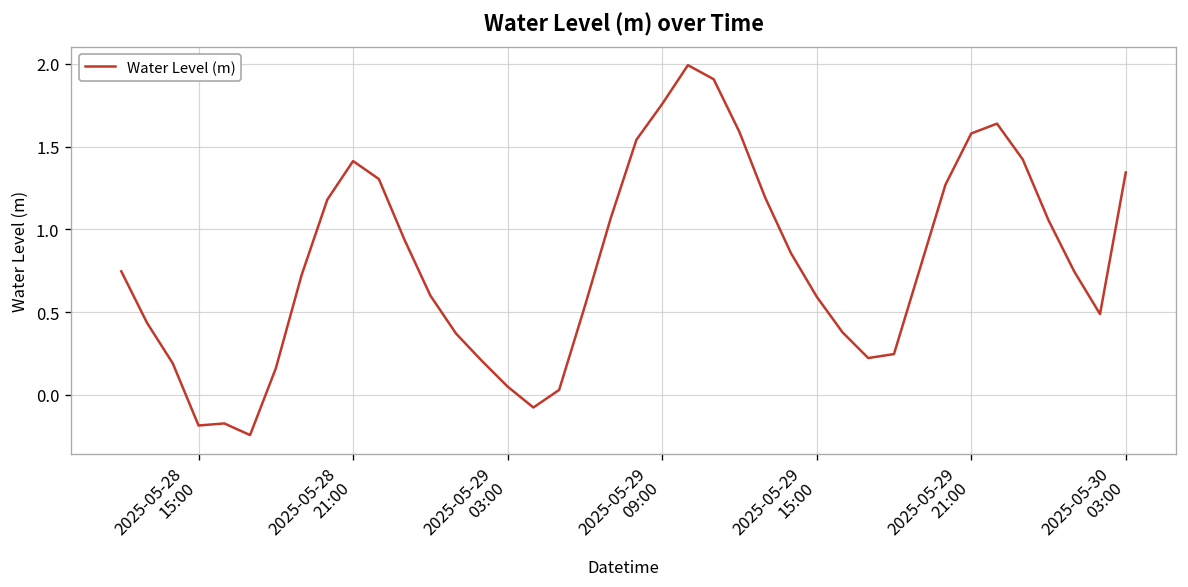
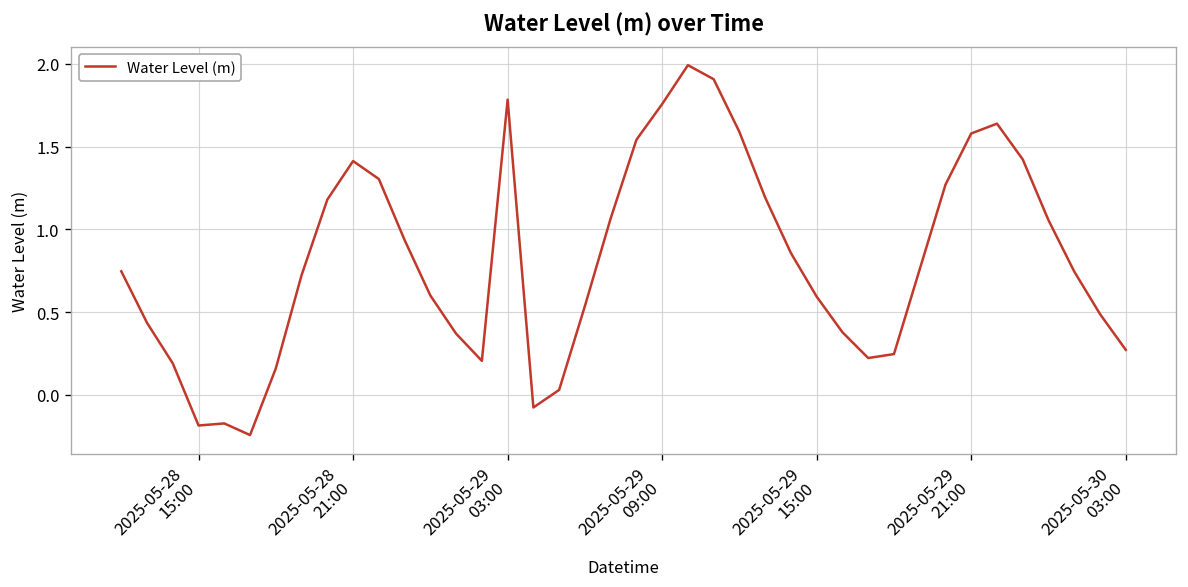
2025-05-29 03:00: 0.05 -> 1.78
2025-05-30 03:00: 1.34 -> 0.27
